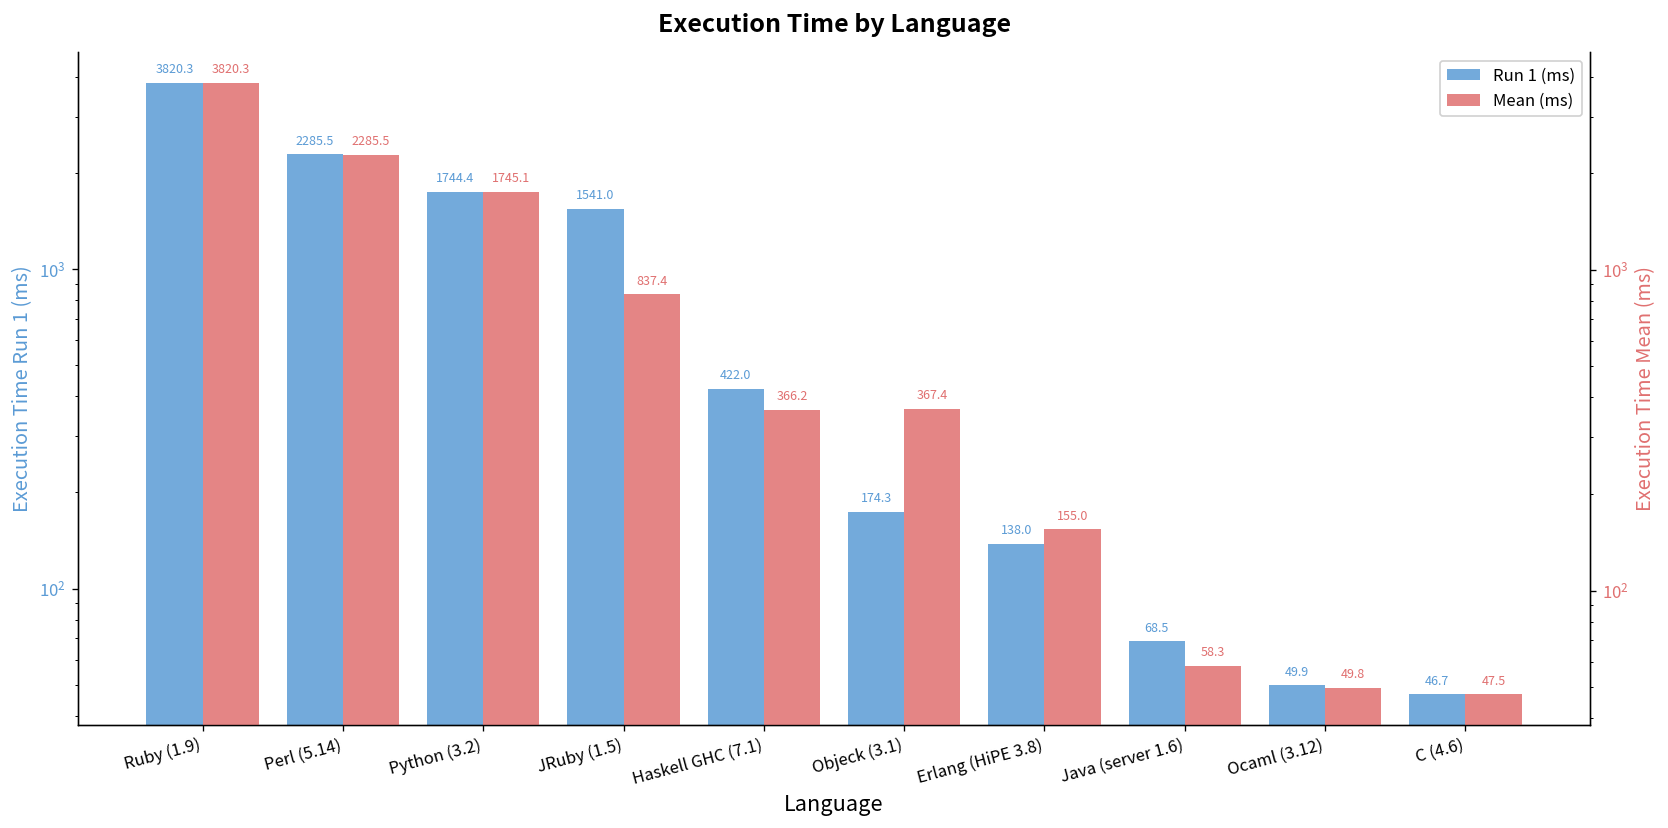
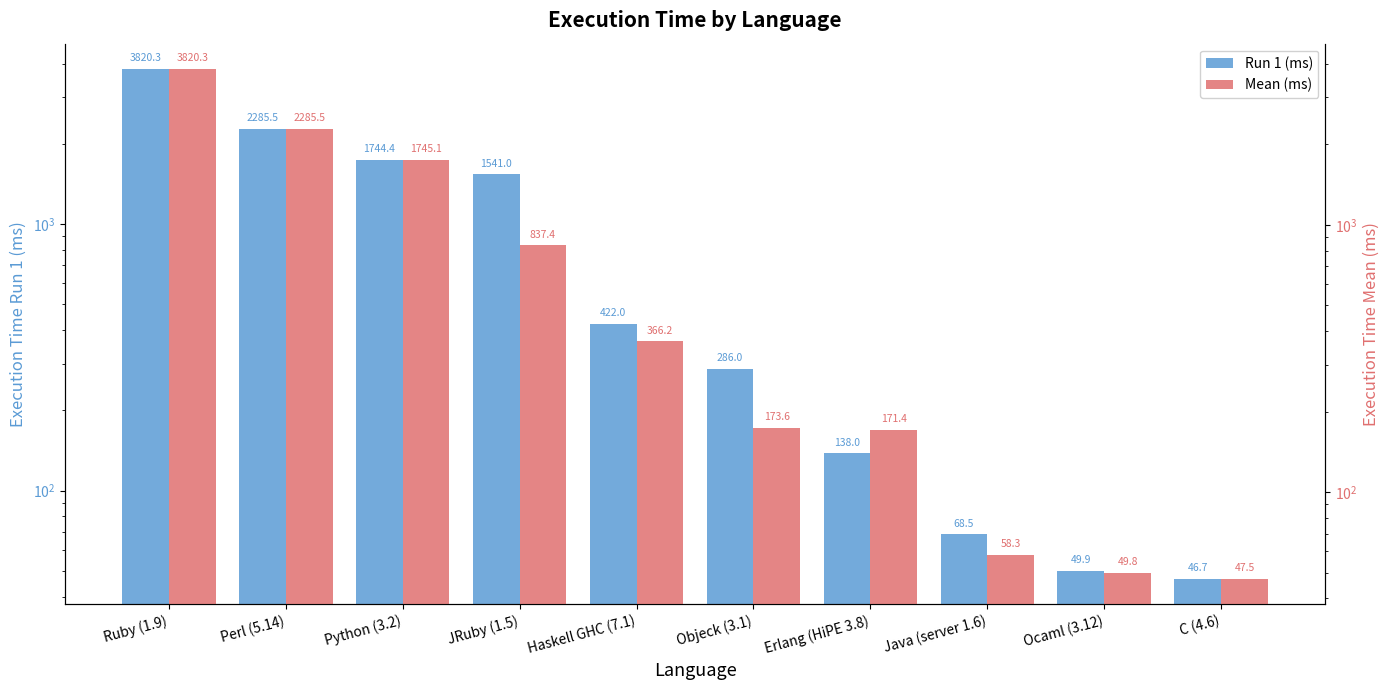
Run 1 (ms), Objeck (3.1): 174.3 -> 286.0
Mean (ms), Objeck (3.1): 367.4 -> 173.6
Mean (ms), Erlang (HiPE 3.8): 155.0 -> 171.4
